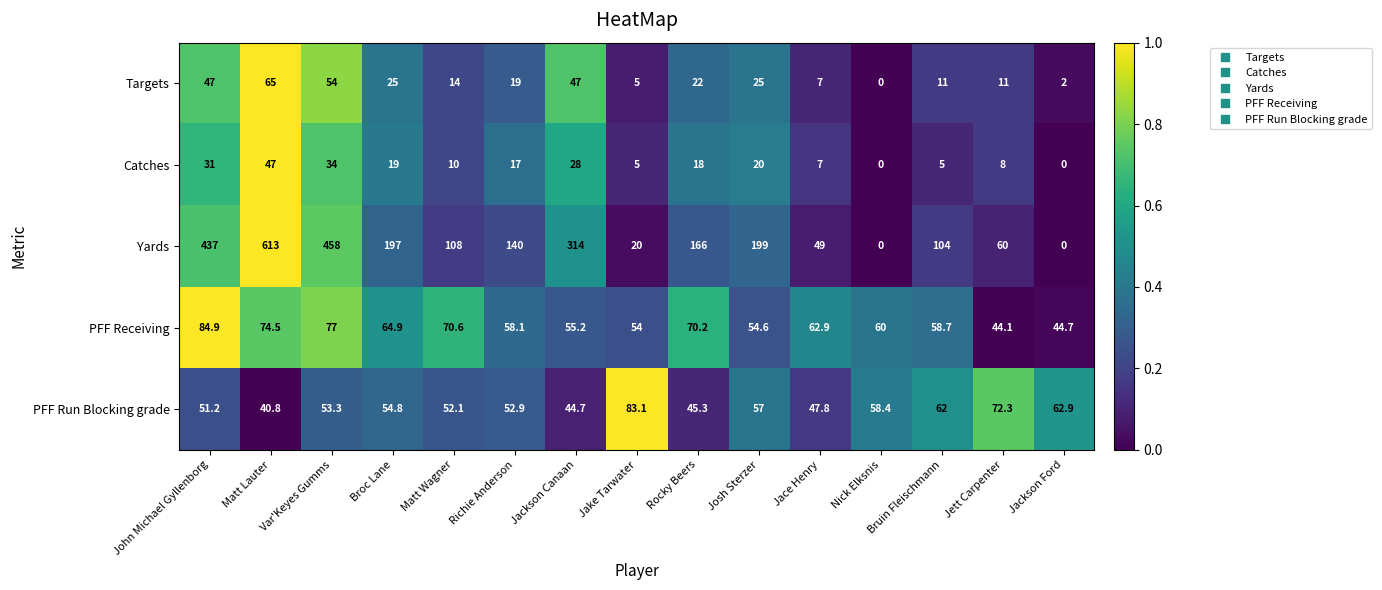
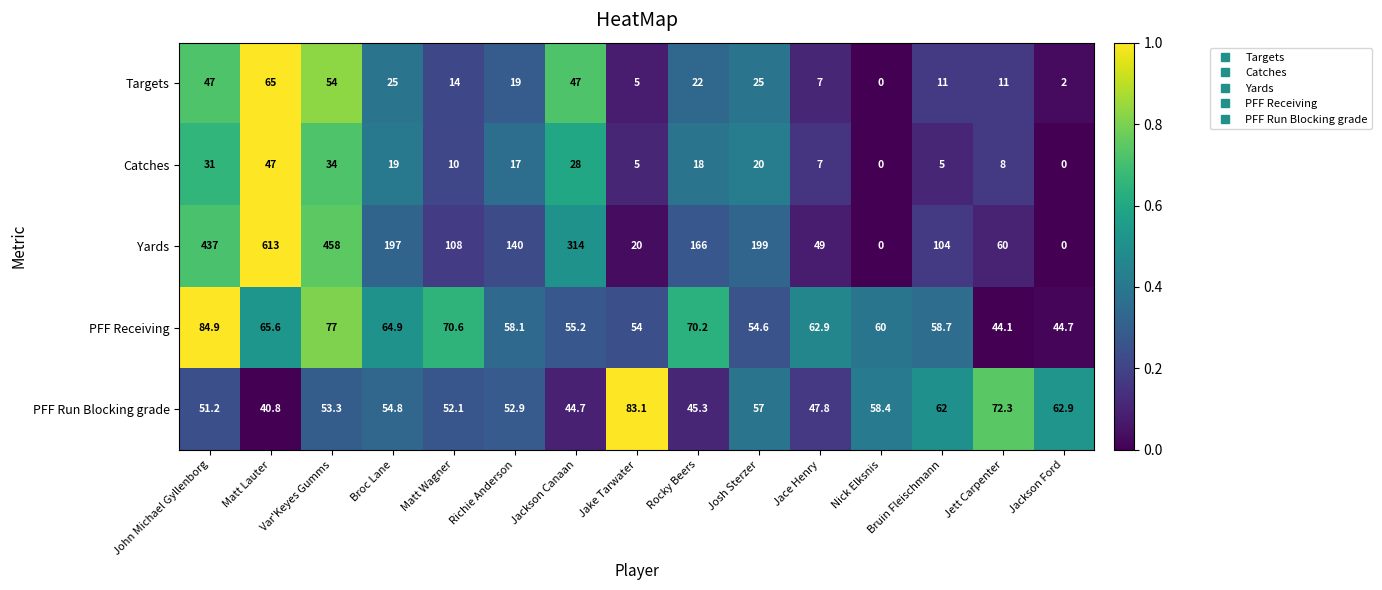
PFF Receiving, Matt Lauter: 74.5 -> 65.6
